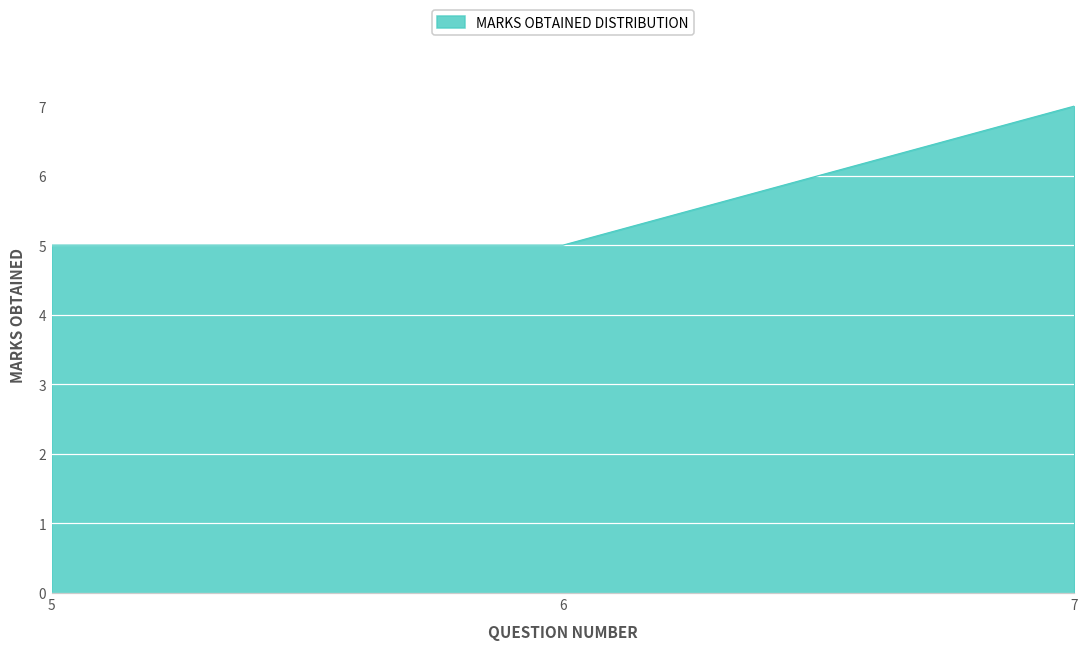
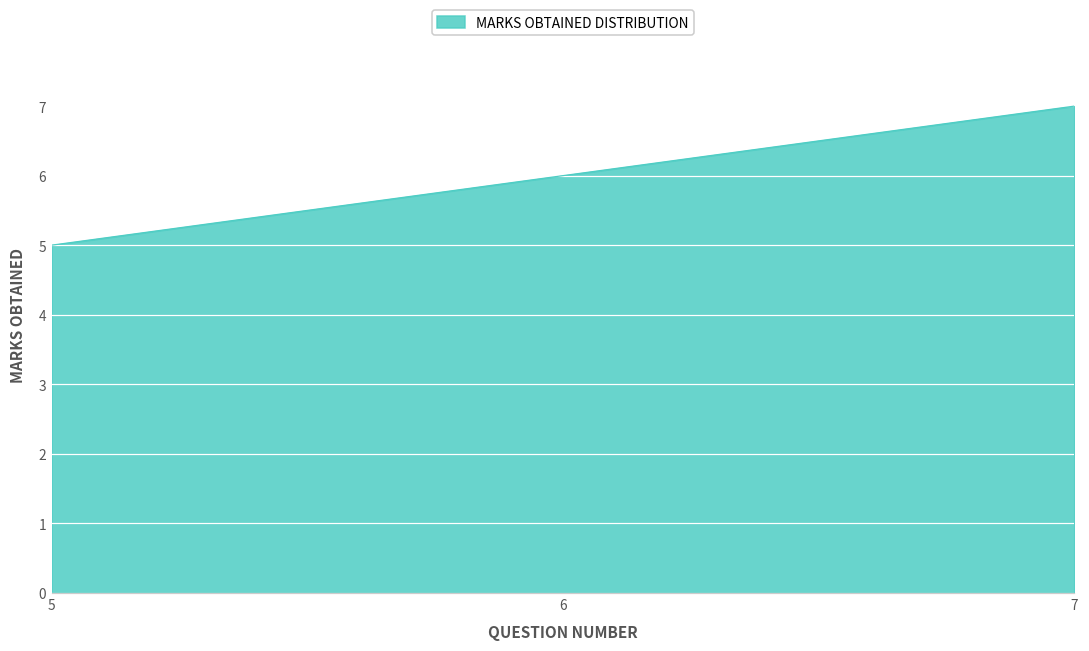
6: 5 -> 6
